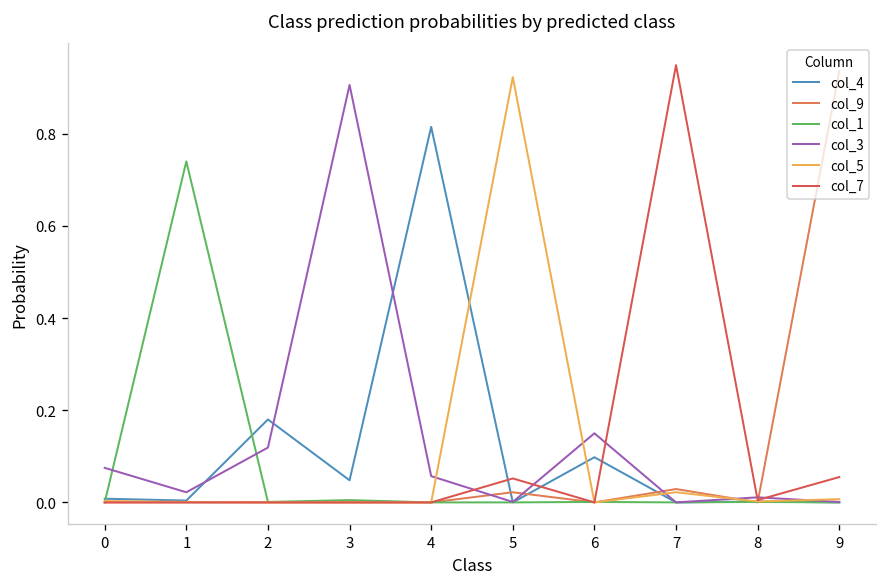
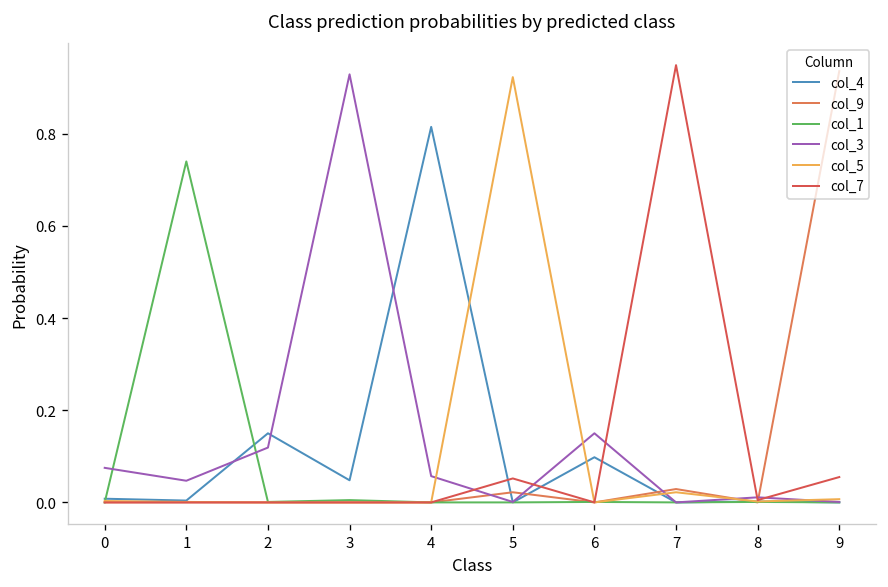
col_3, 1: 0.02 -> 0.05
col_4, 2: 0.18 -> 0.15
col_3, 3: 0.91 -> 0.93
